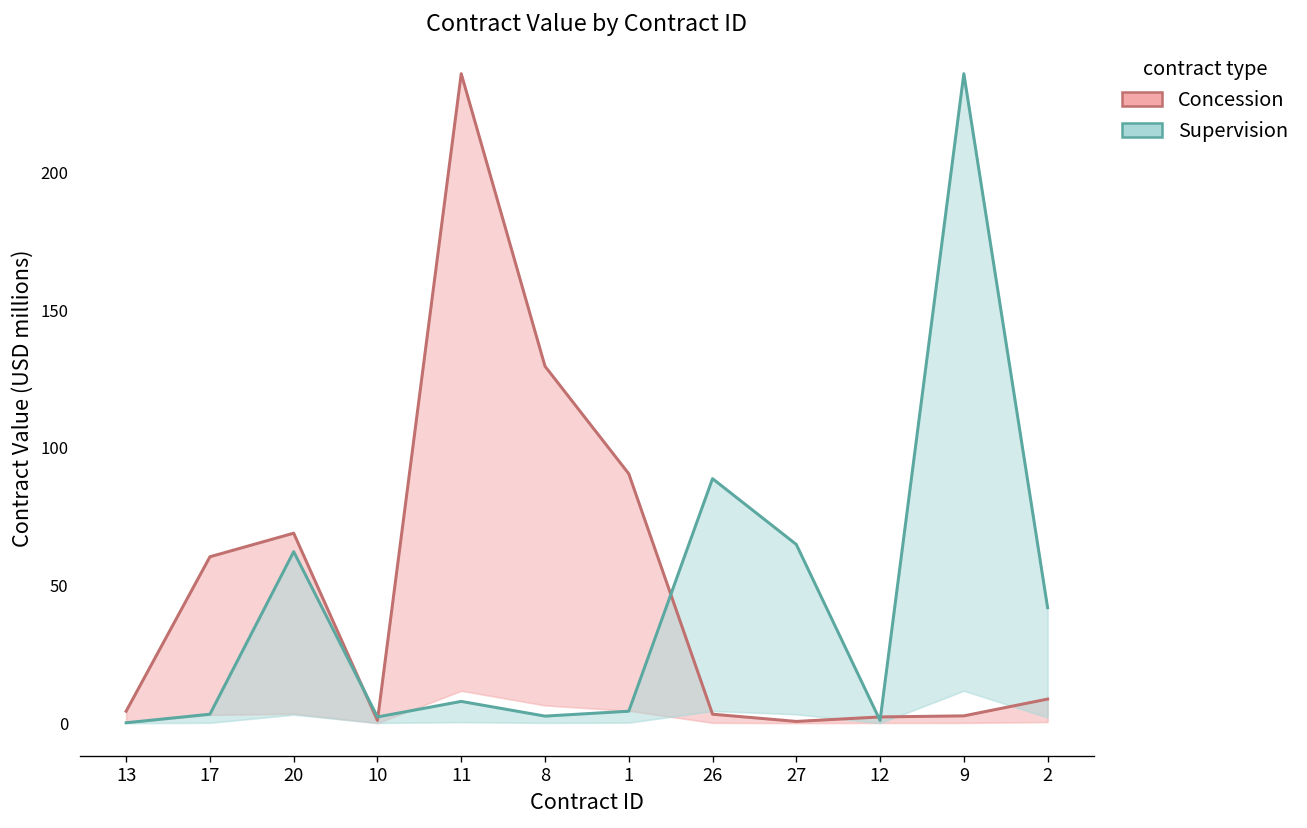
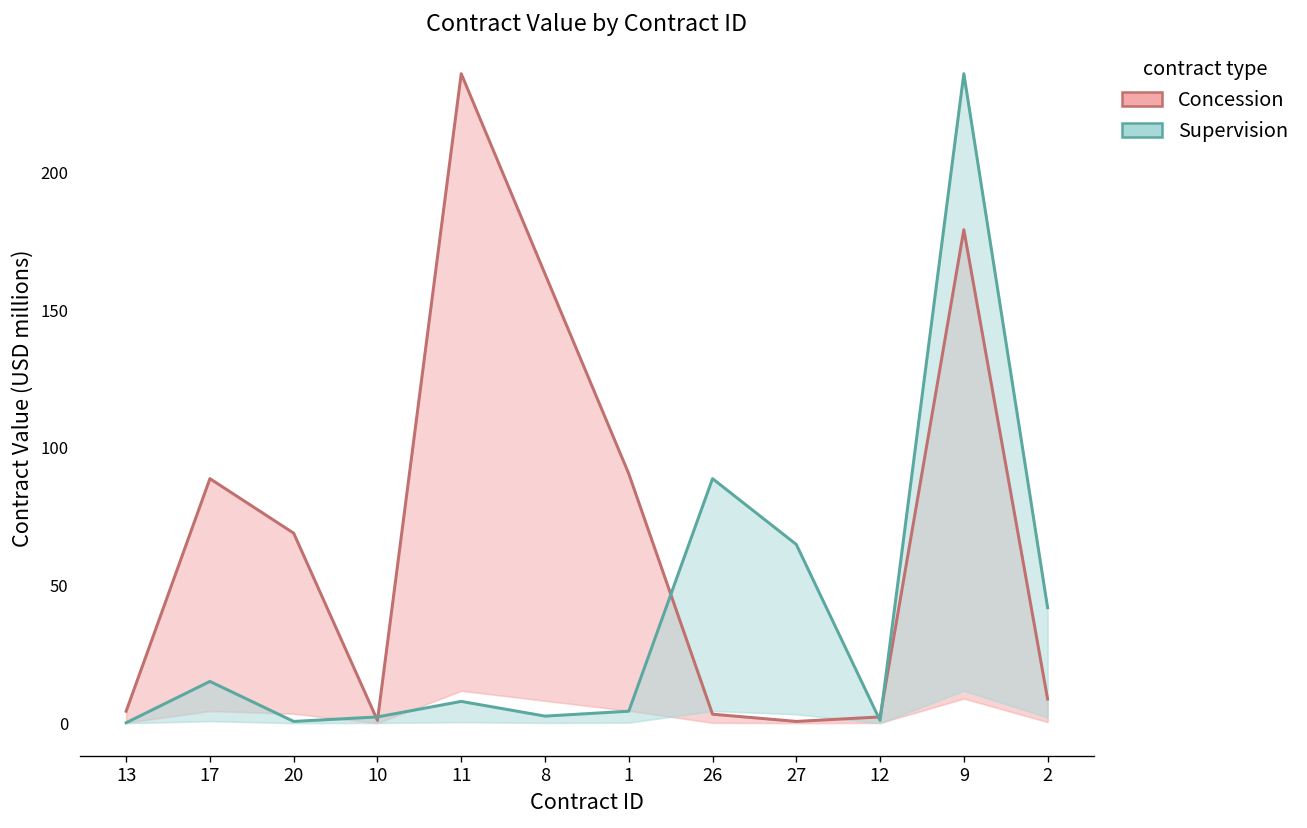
Concession, 17: 60 -> 89
Supervision, 17: 3 -> 15
Supervision, 20: 62 -> 1
Concession, 8: 130 -> 163
Concession, 9: 3 -> 179
